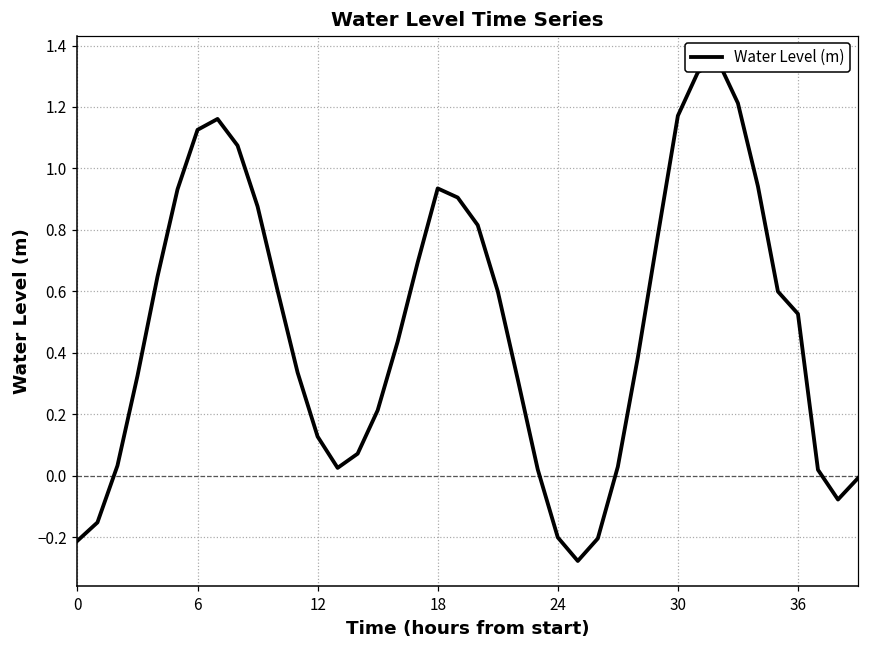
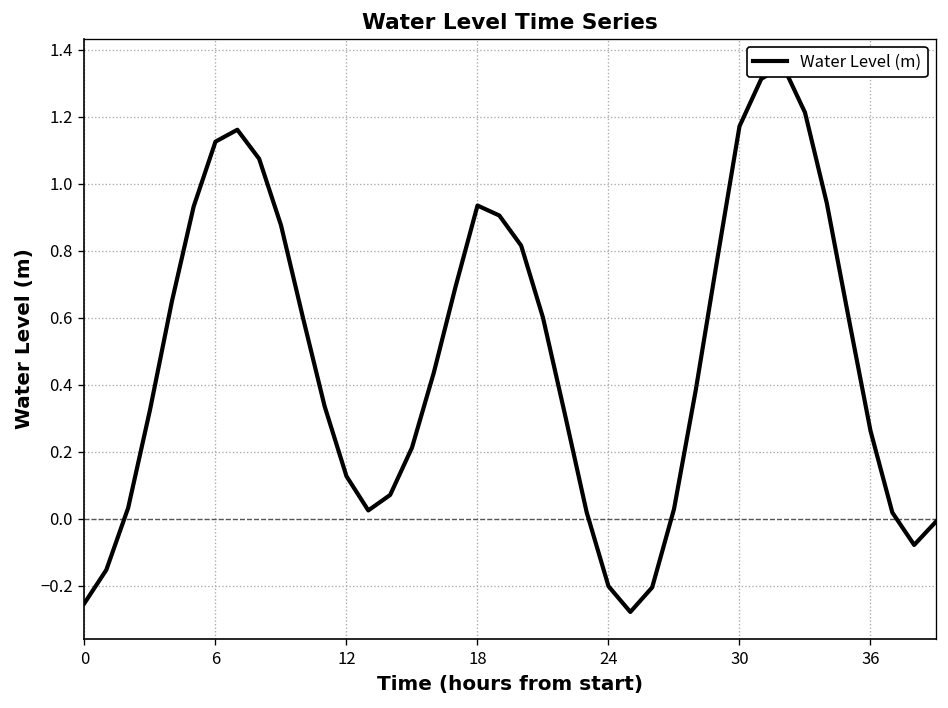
0: -0.21 -> -0.25
36: 0.53 -> 0.26
